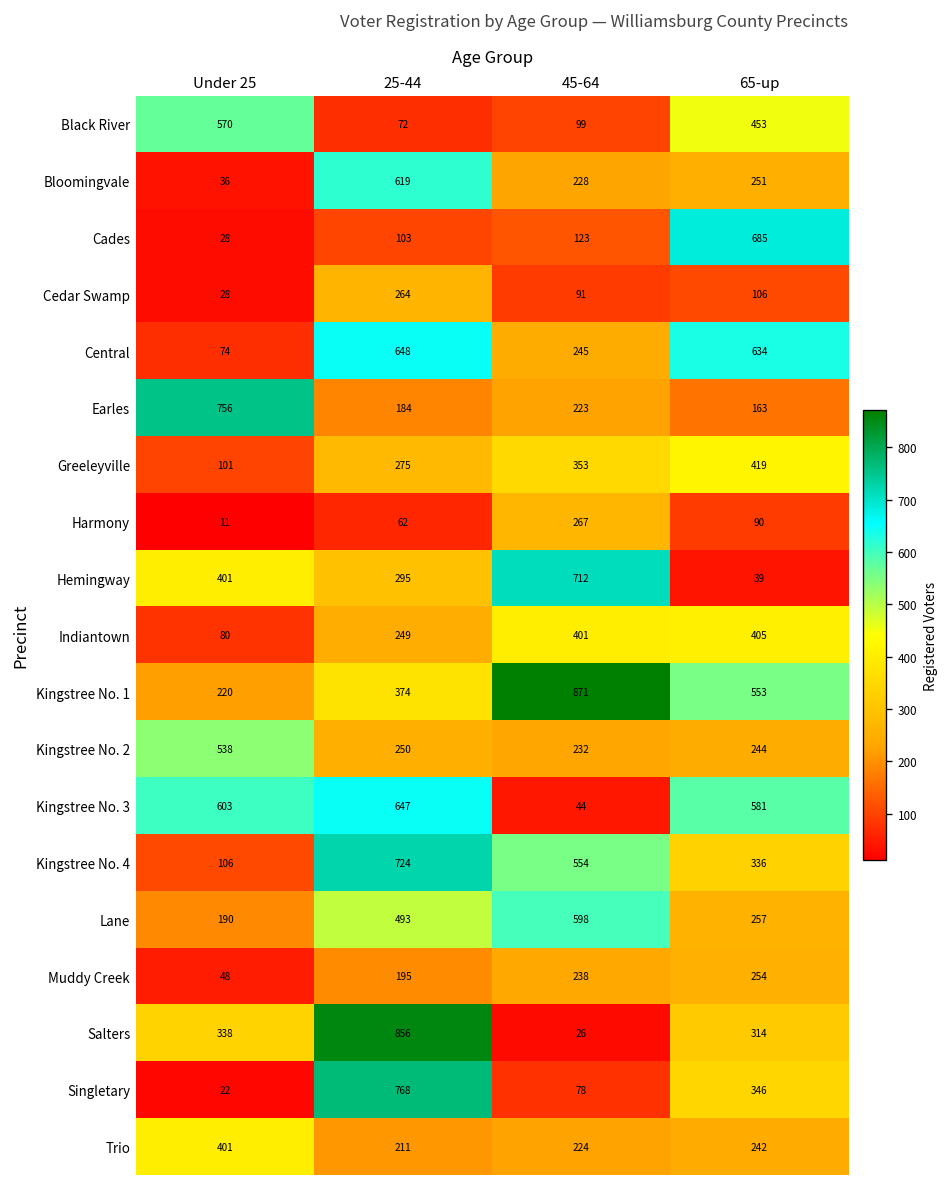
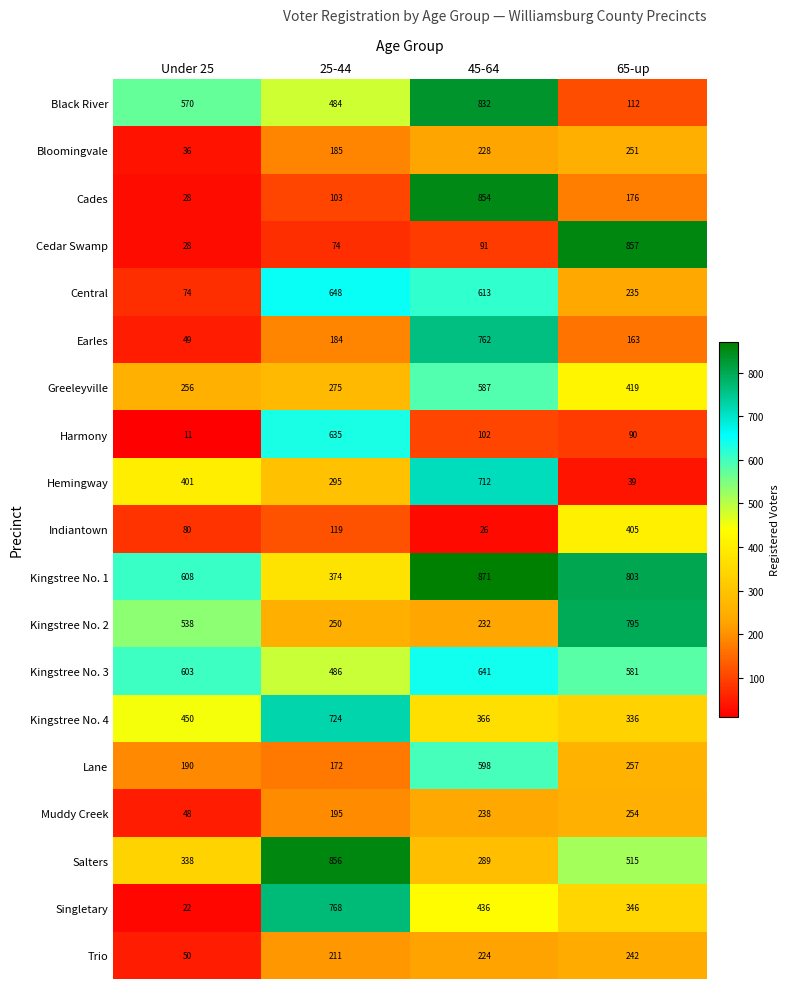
Black River, 25-44: 72 -> 484
Black River, 45-64: 99 -> 832
Black River, 65-up: 453 -> 112
Bloomingvale, 25-44: 619 -> 185
Cades, 45-64: 123 -> 854
Cades, 65-up: 685 -> 176
Cedar Swamp, 25-44: 264 -> 74
Cedar Swamp, 65-up: 106 -> 857
Central, 45-64: 245 -> 613
Central, 65-up: 634 -> 235
Earles, Under 25: 756 -> 49
Earles, 45-64: 223 -> 762
Greeleyville, Under 25: 101 -> 256
Greeleyville, 45-64: 353 -> 587
Harmony, 25-44: 62 -> 635
Harmony, 45-64: 267 -> 102
Indiantown, 25-44: 249 -> 119
Indiantown, 45-64: 401 -> 26
Kingstree No. 1, Under 25: 220 -> 608
Kingstree No. 1, 65-up: 553 -> 803
Kingstree No. 2, 65-up: 244 -> 795
Kingstree No. 3, 25-44: 647 -> 486
Kingstree No. 3, 45-64: 44 -> 641
Kingstree No. 4, Under 25: 106 -> 450
Kingstree No. 4, 45-64: 554 -> 366
Lane, 25-44: 493 -> 172
Salters, 45-64: 26 -> 289
Salters, 65-up: 314 -> 515
Singletary, 45-64: 78 -> 436
Trio, Under 25: 401 -> 50
